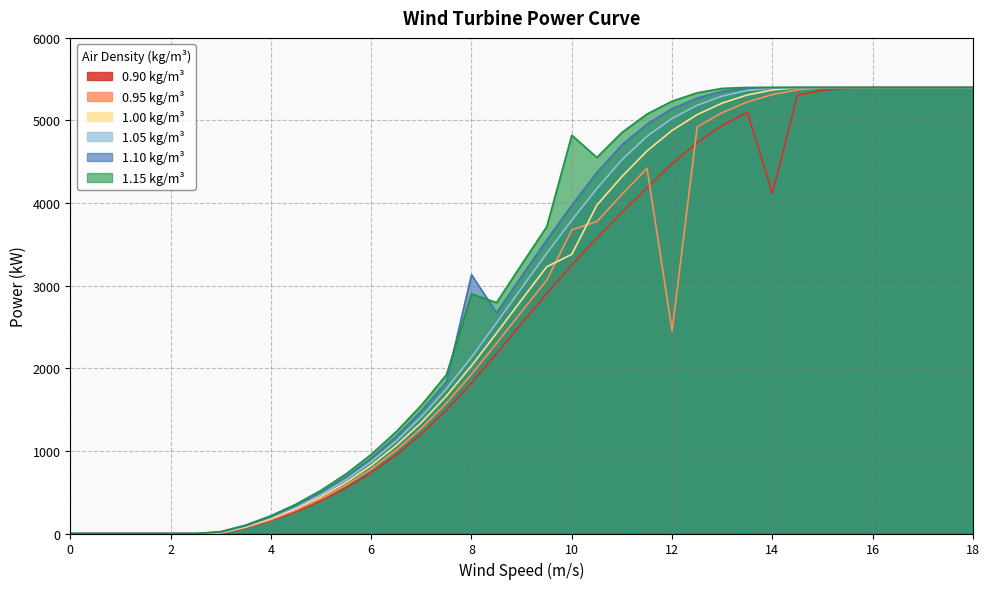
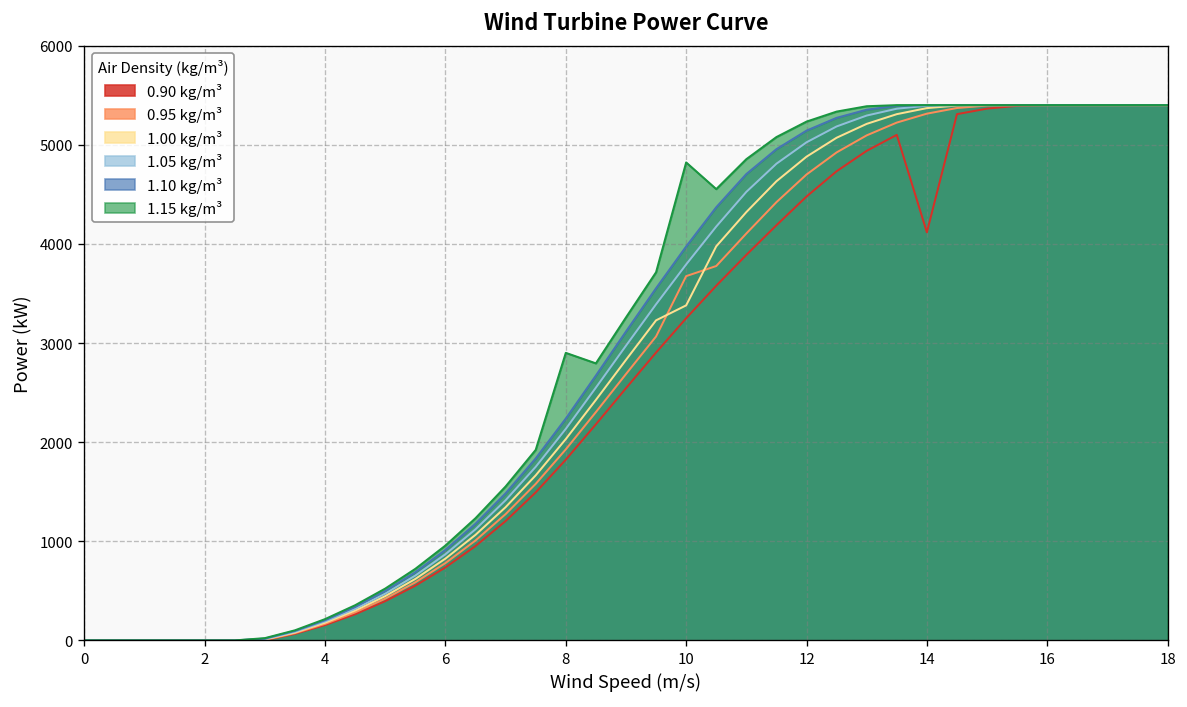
1.10 kg/m³, 8: 3100 -> 2200
0.95 kg/m³, 12: 2500 -> 4700
